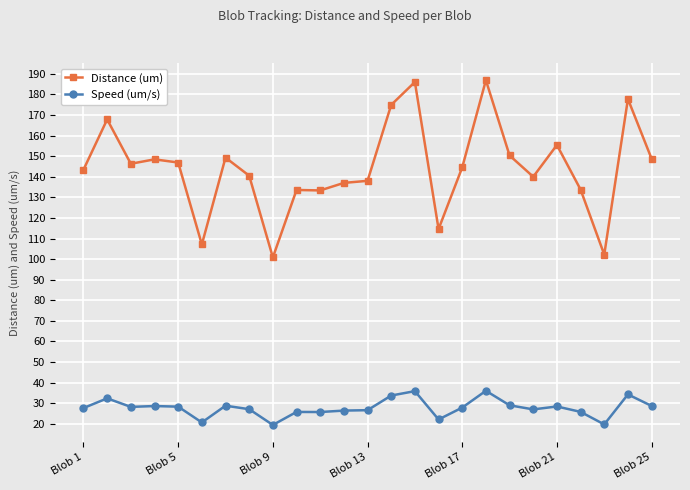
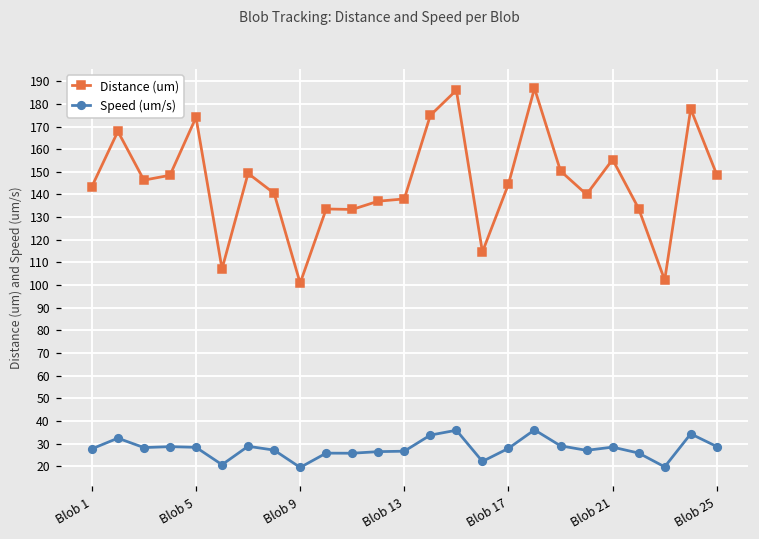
Distance (um), Blob 5: 147 -> 174
